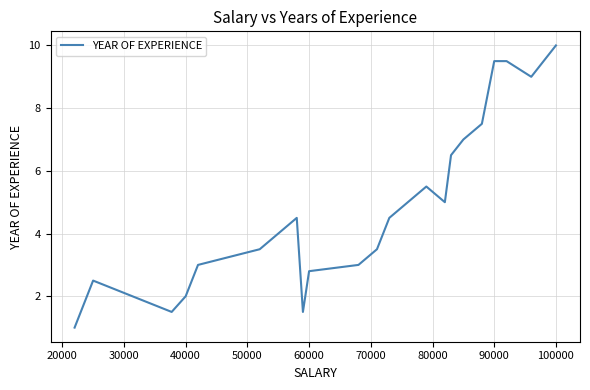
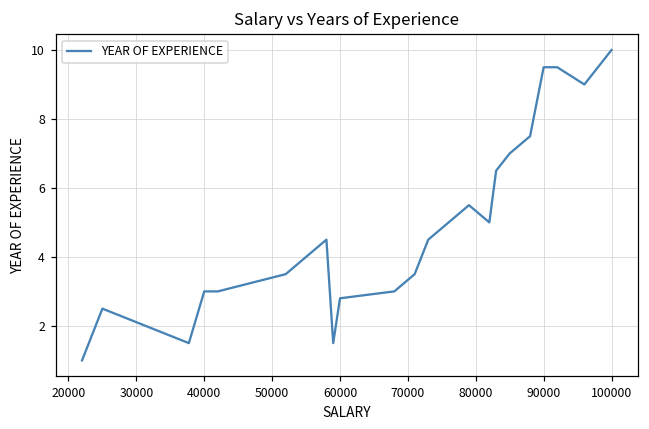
40000: 2 -> 3
